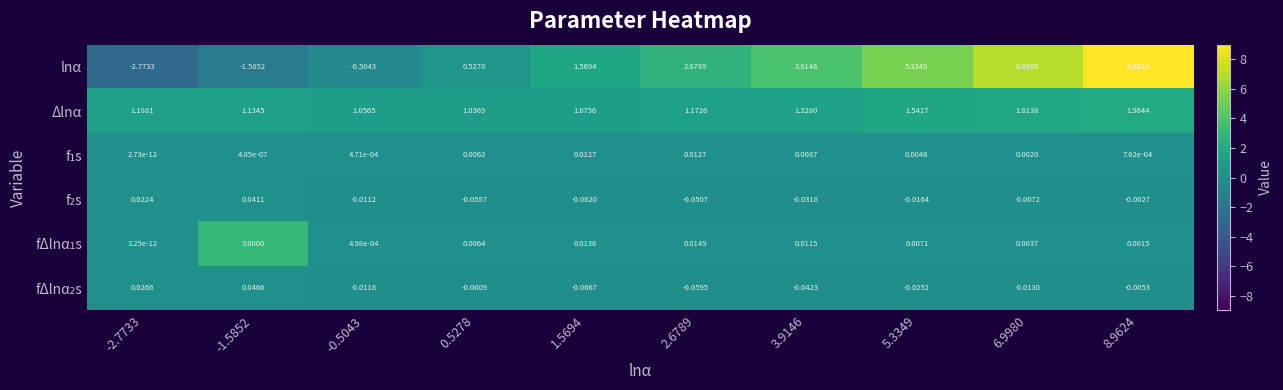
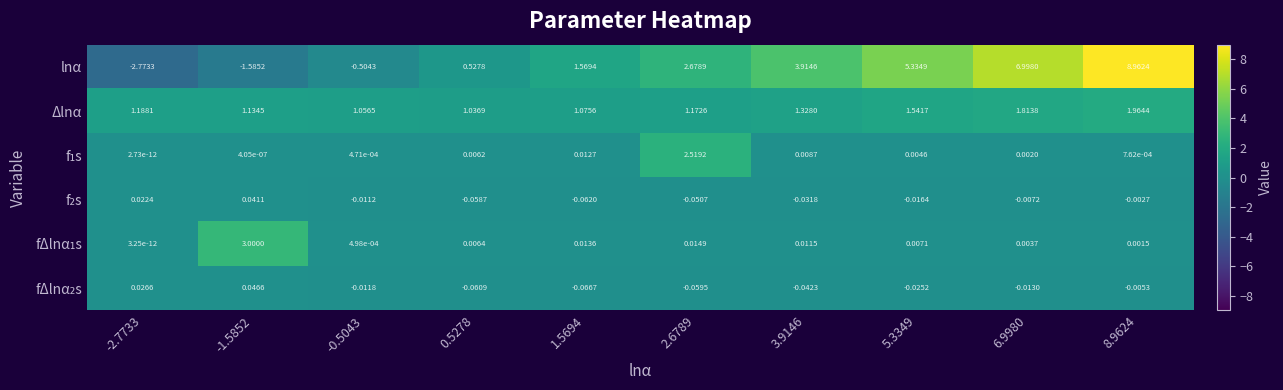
f₁s, 2.6789: 0.0127 -> 2.5192
